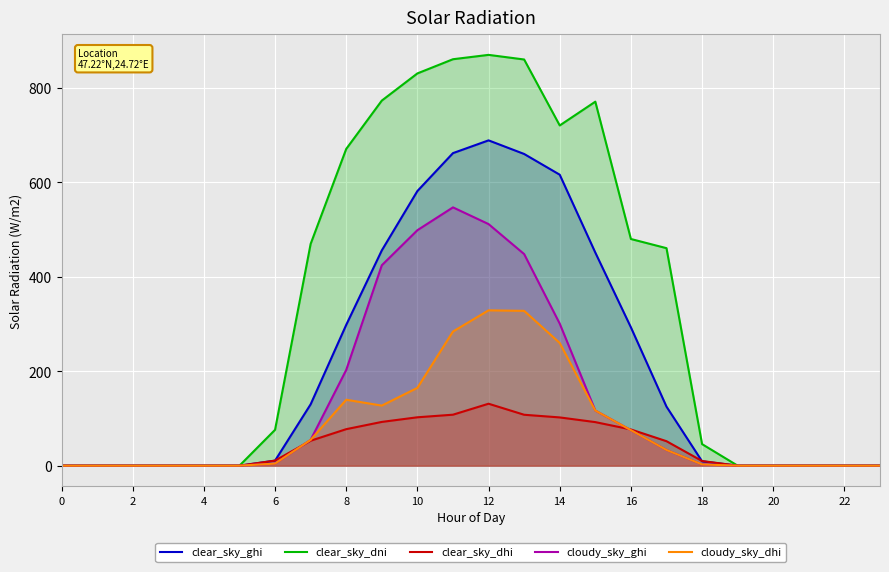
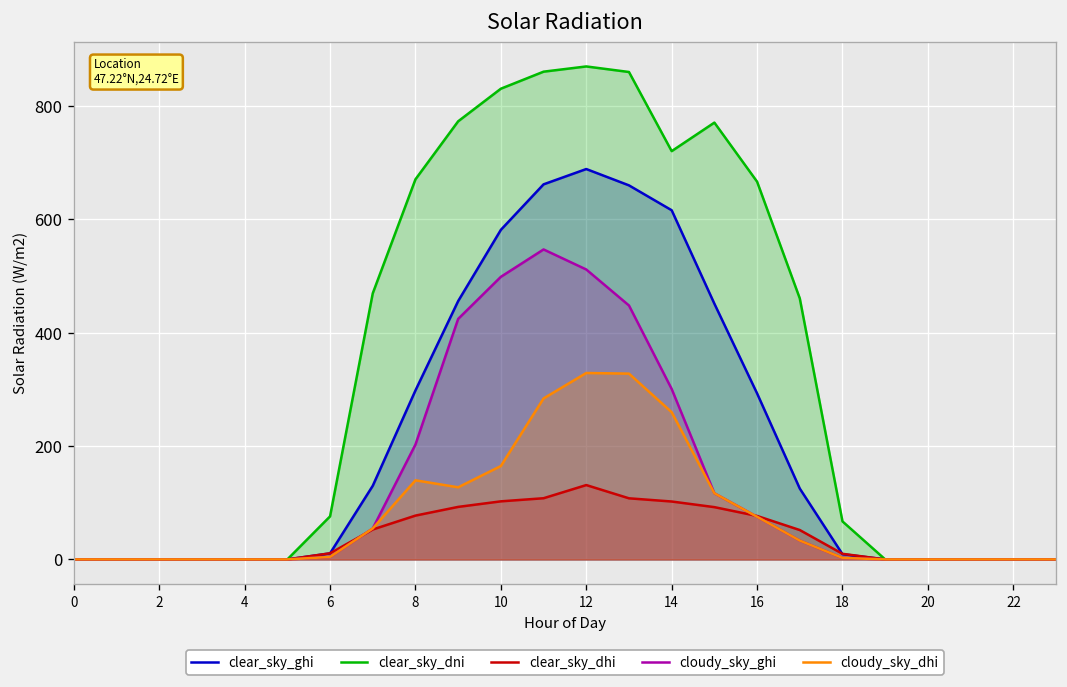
clear_sky_dni, 16: 480 -> 670
clear_sky_dni, 18: 50 -> 70
